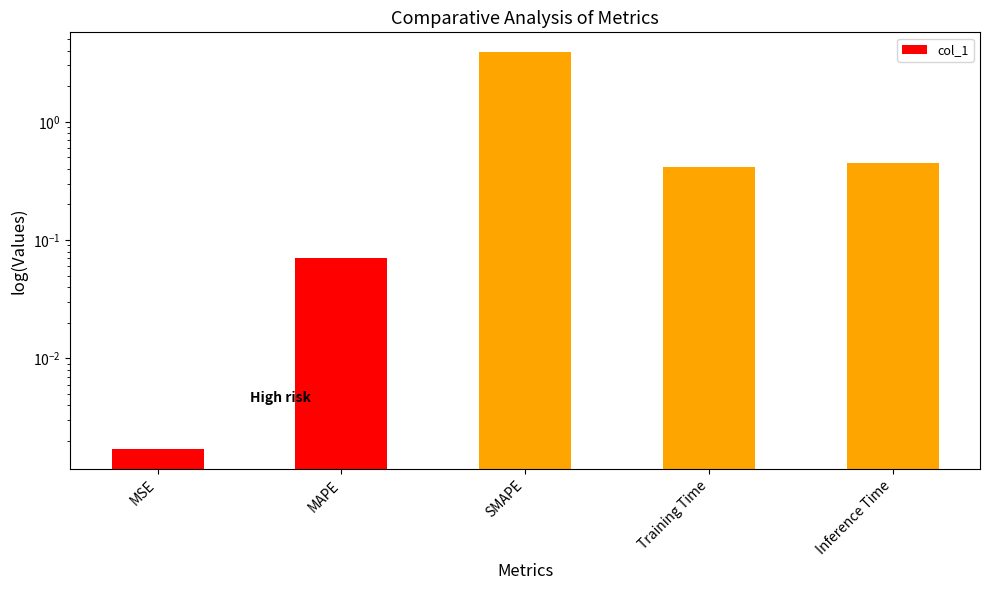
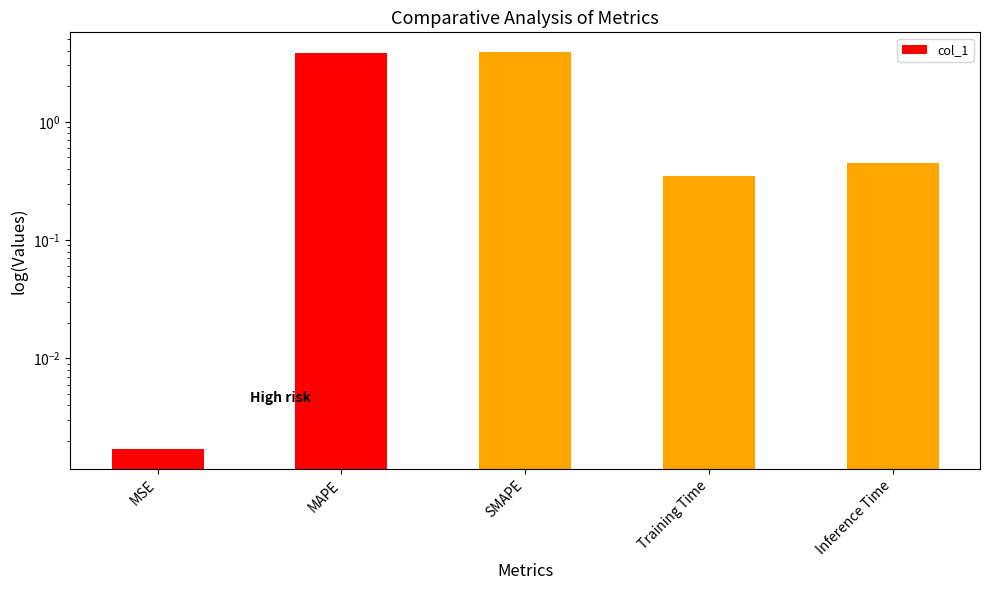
MAPE: 0.07 -> 3.8
Training Time: 0.41 -> 0.35
